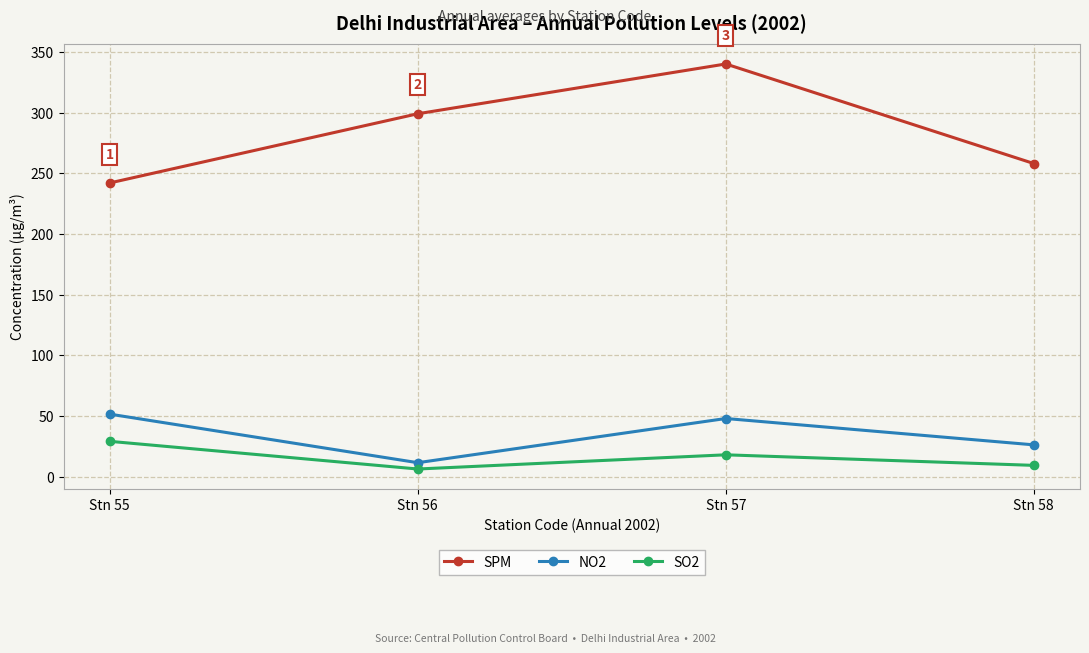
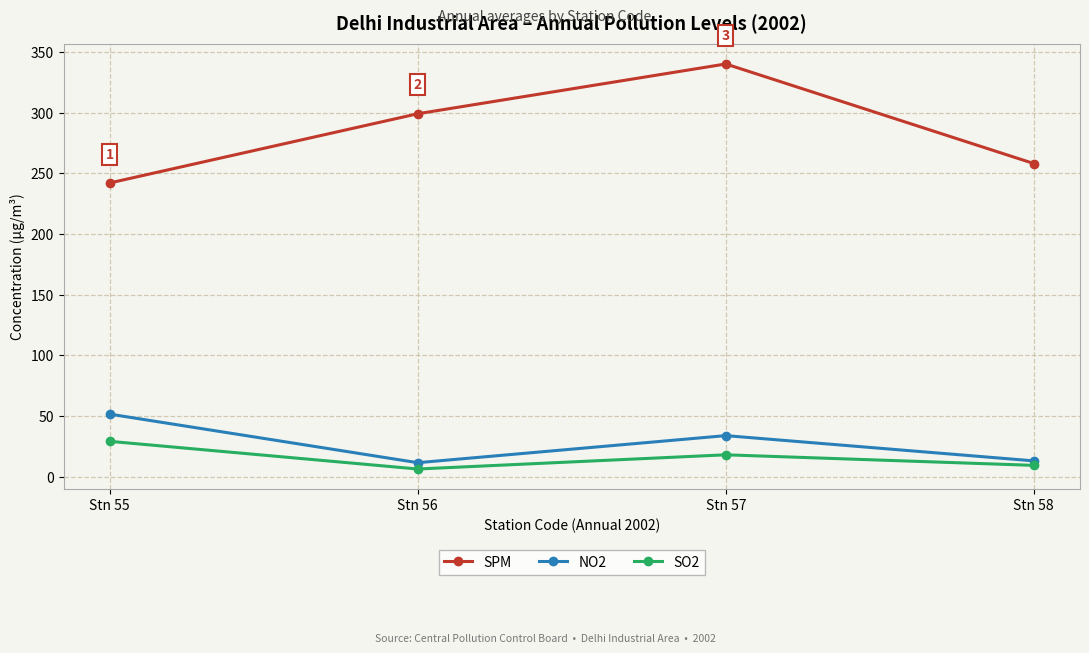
NO2, Stn 57: 48 -> 34
NO2, Stn 58: 26 -> 13
